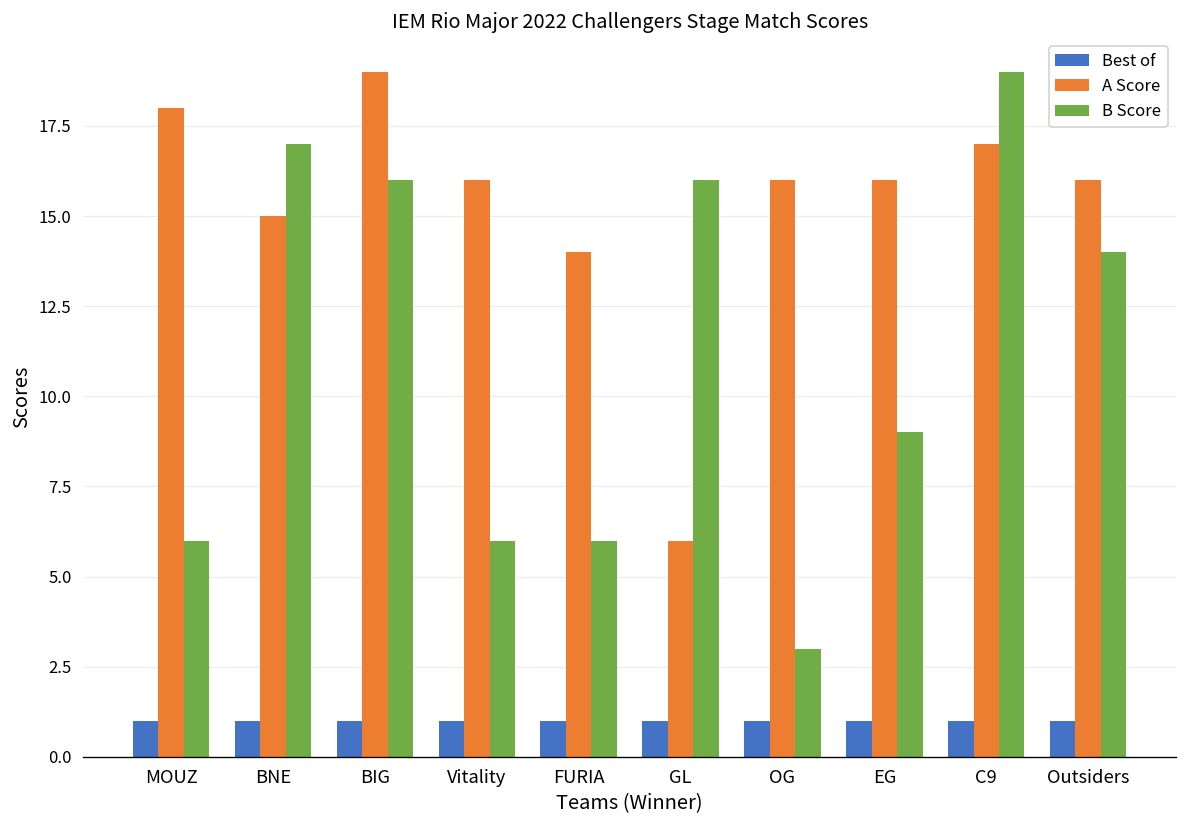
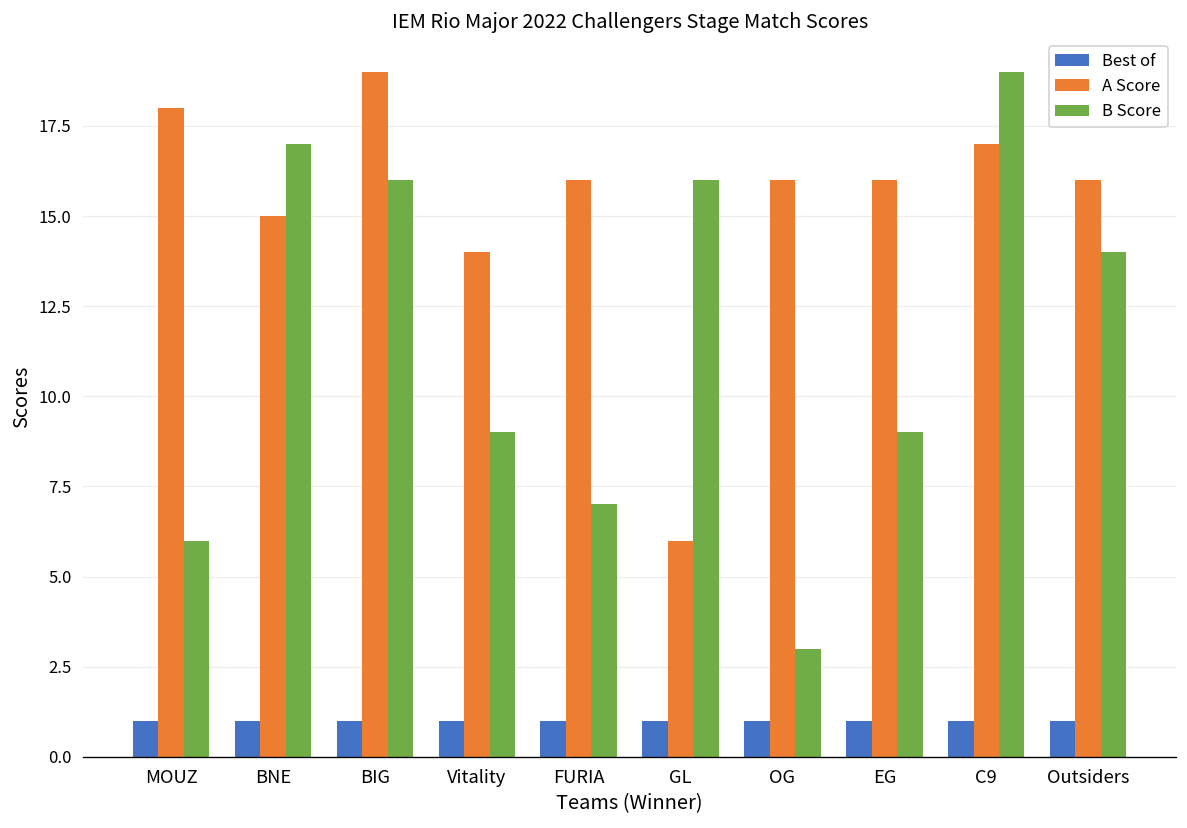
A Score, Vitality: 16 -> 14
B Score, Vitality: 6 -> 9
A Score, FURIA: 14 -> 16
B Score, FURIA: 6 -> 7
